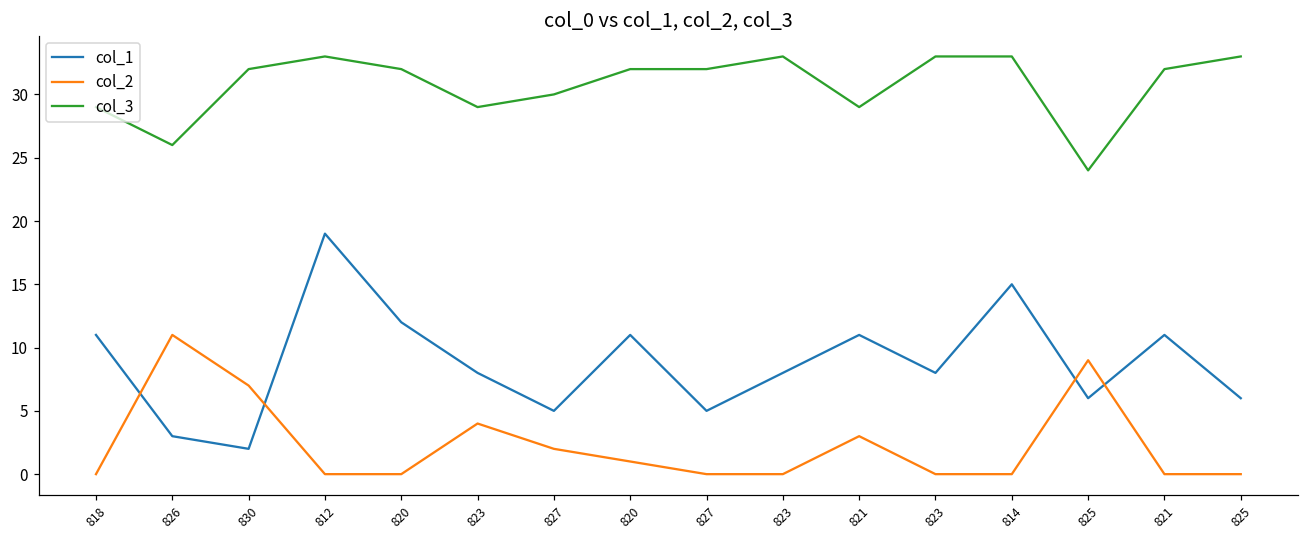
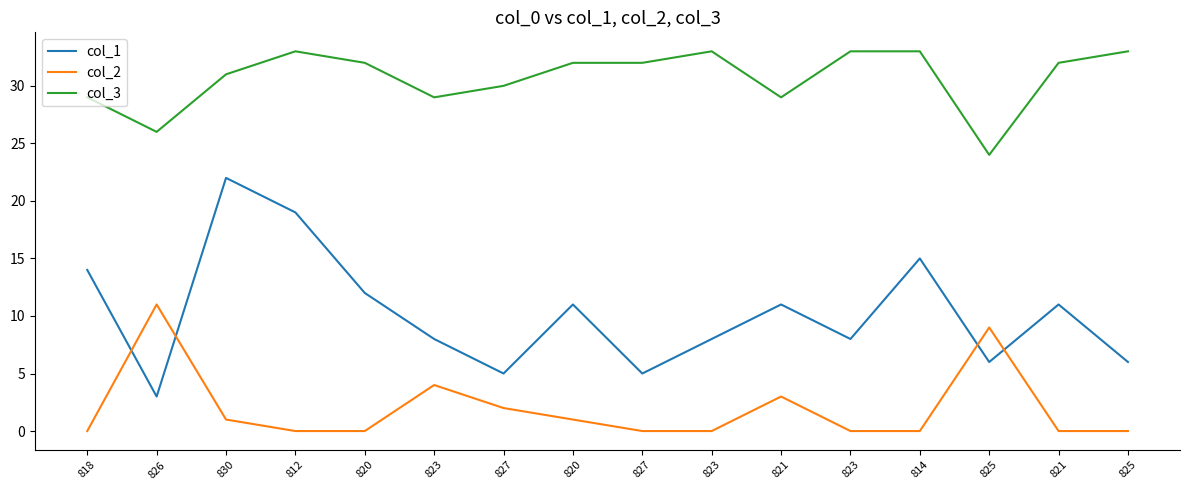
col_1, 818: 11 -> 14
col_1, 830: 2 -> 22
col_2, 830: 7 -> 1
col_3, 830: 32 -> 31
